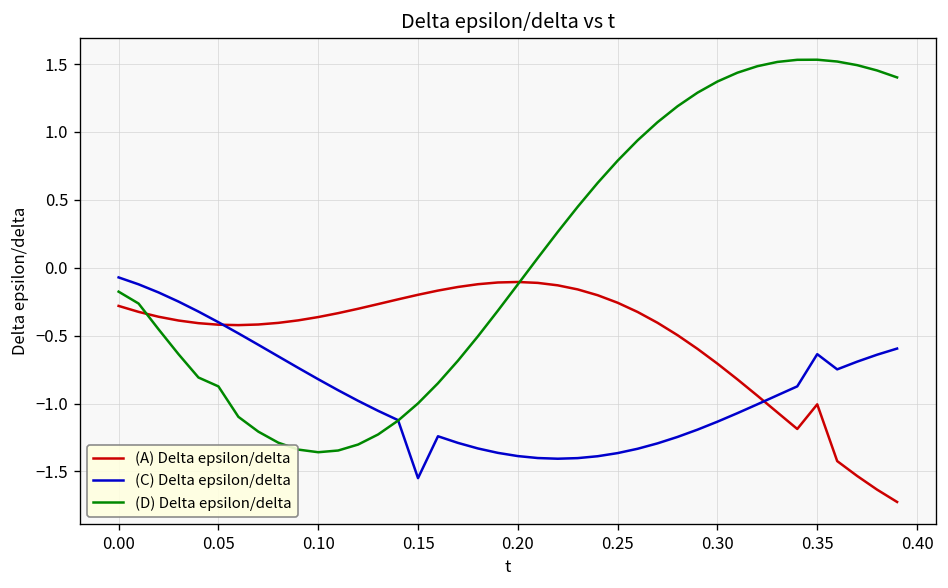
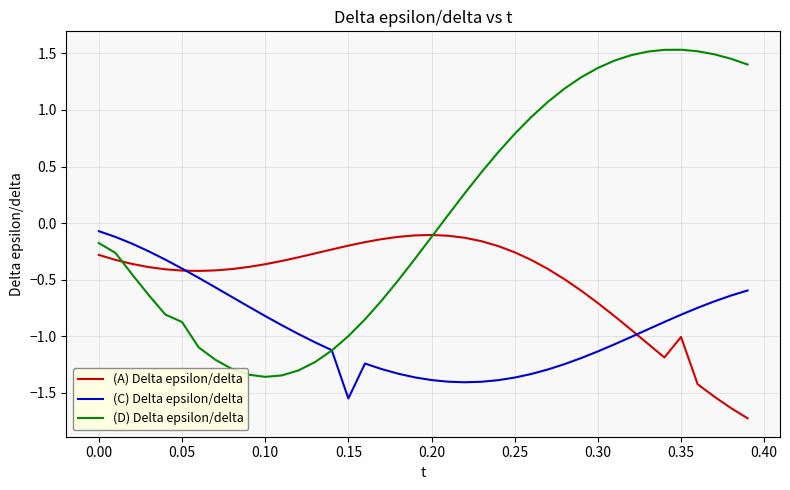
(C) Delta epsilon/delta, 0.35: -0.64 -> -0.81
